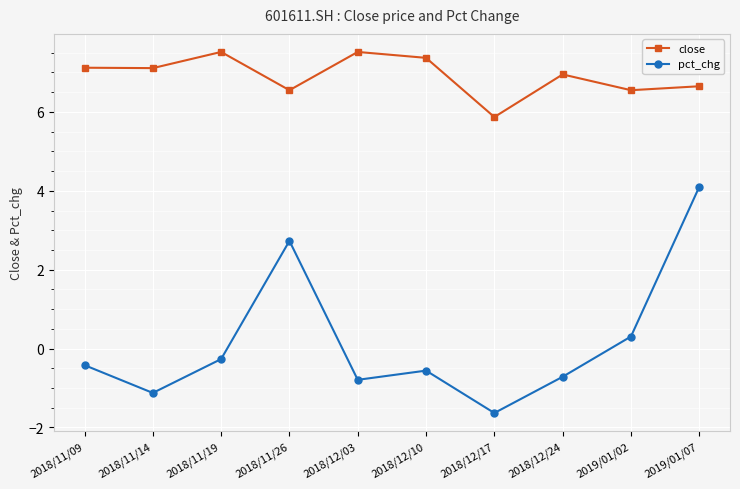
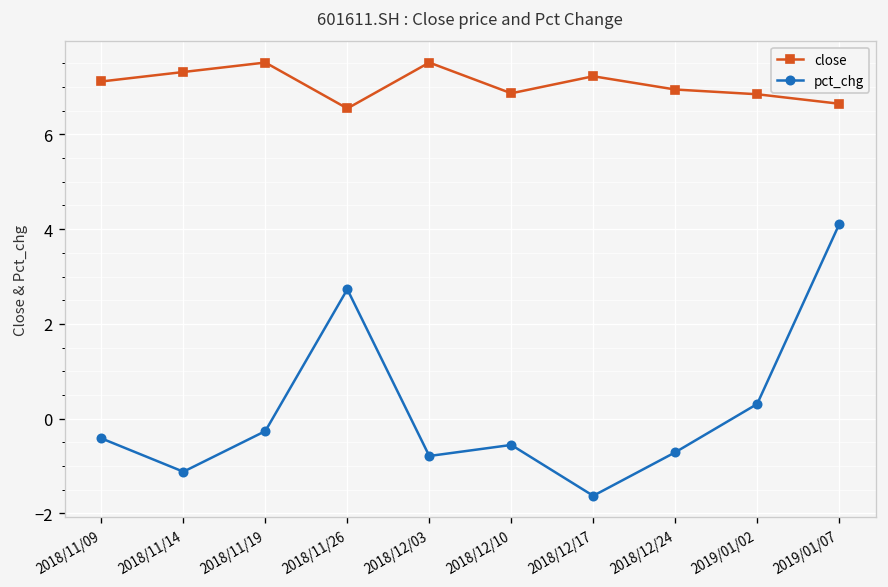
close, 2018/11/14: 7.1 -> 7.3
close, 2018/12/10: 7.4 -> 6.9
close, 2018/12/17: 5.9 -> 7.2
close, 2019/01/02: 6.6 -> 6.9
